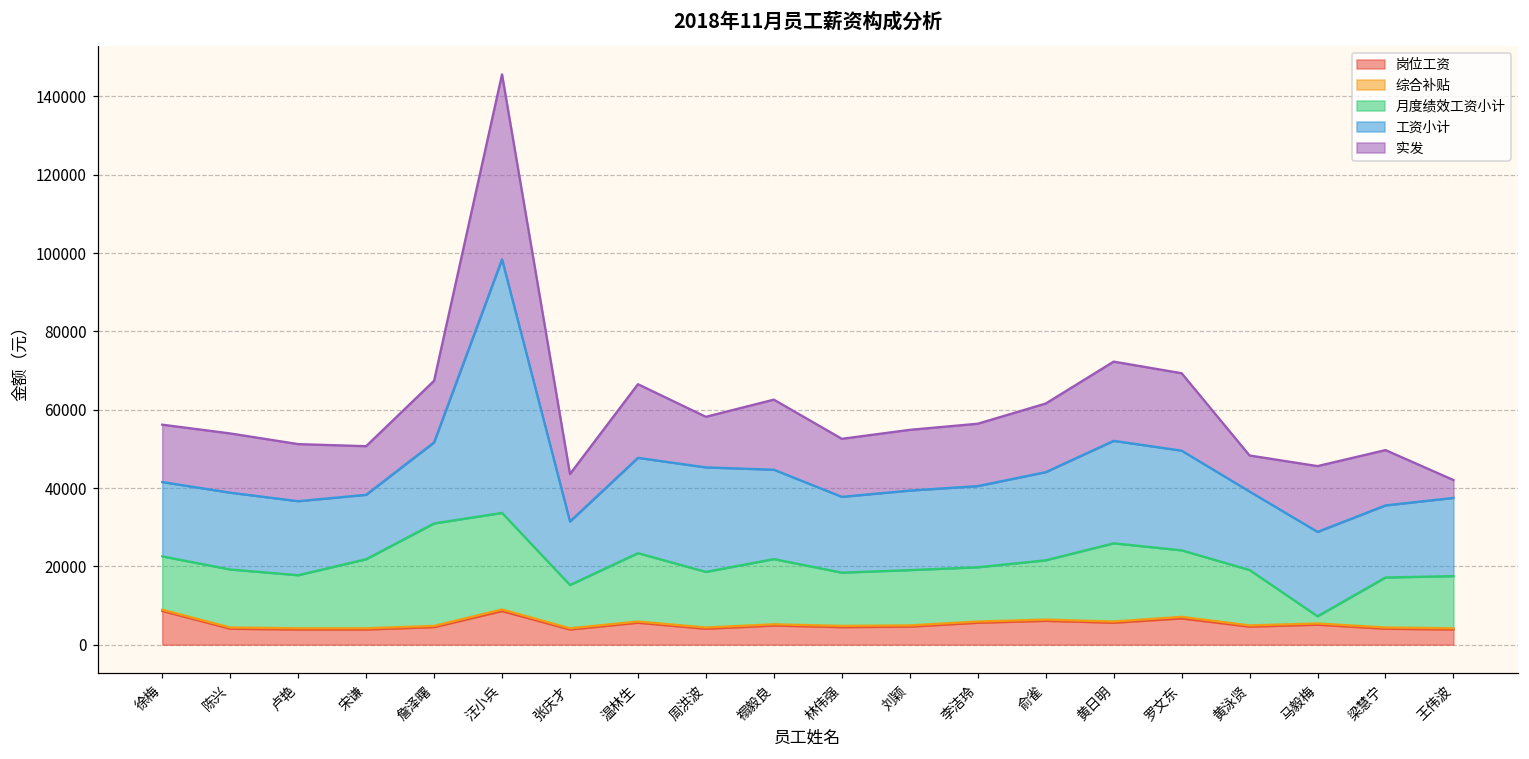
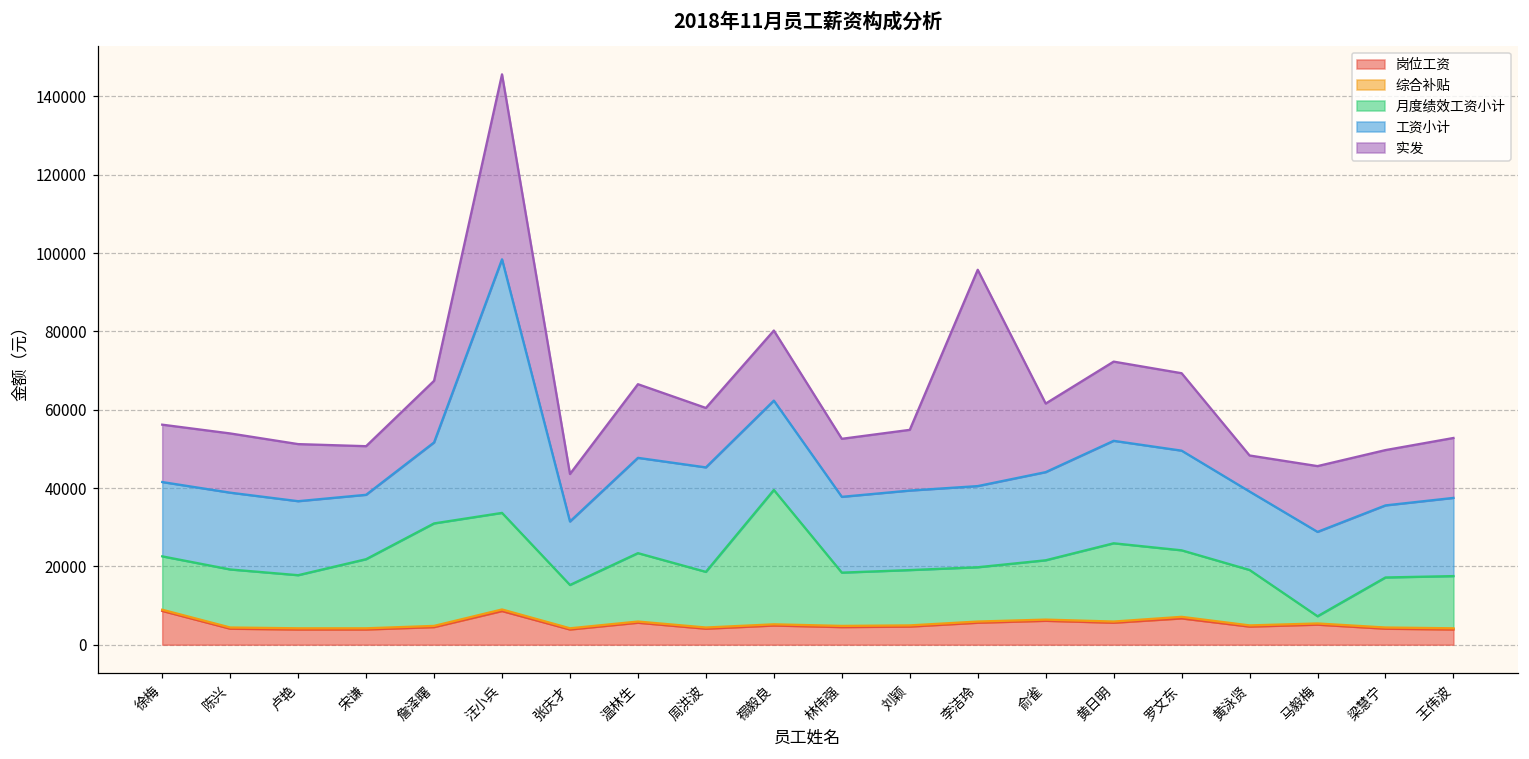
实发, 周洪波: 13000 -> 15000
月度绩效工资小计, 禤毅良: 17000 -> 34000
实发, 李洁玲: 16000 -> 55000
实发, 王伟波: 5000 -> 15000
